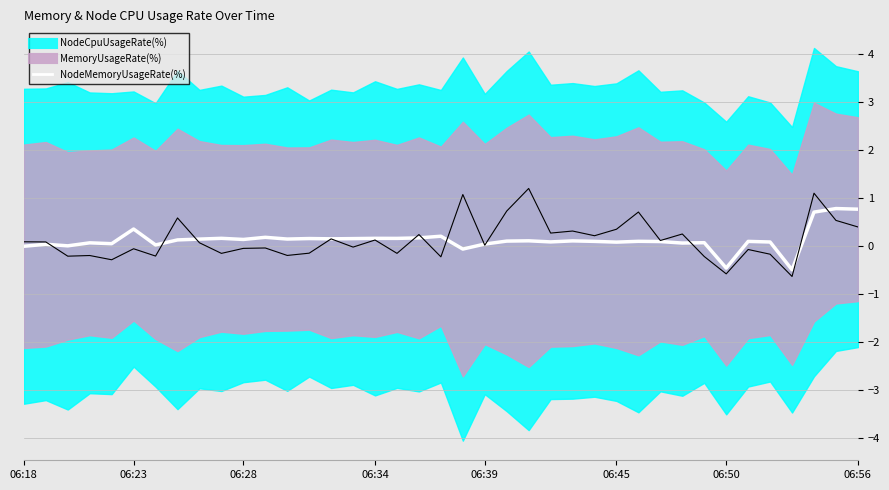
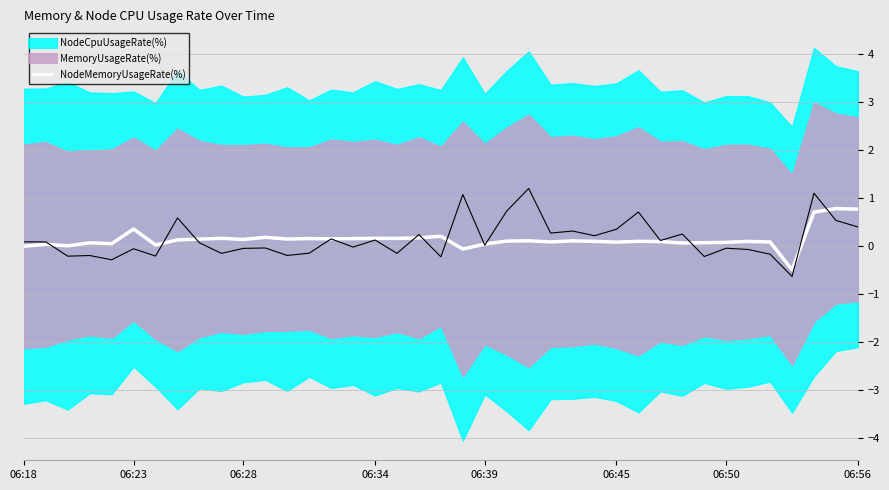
NodeMemoryUsageRate(%), 06:50: -0.5 -> 0.1
